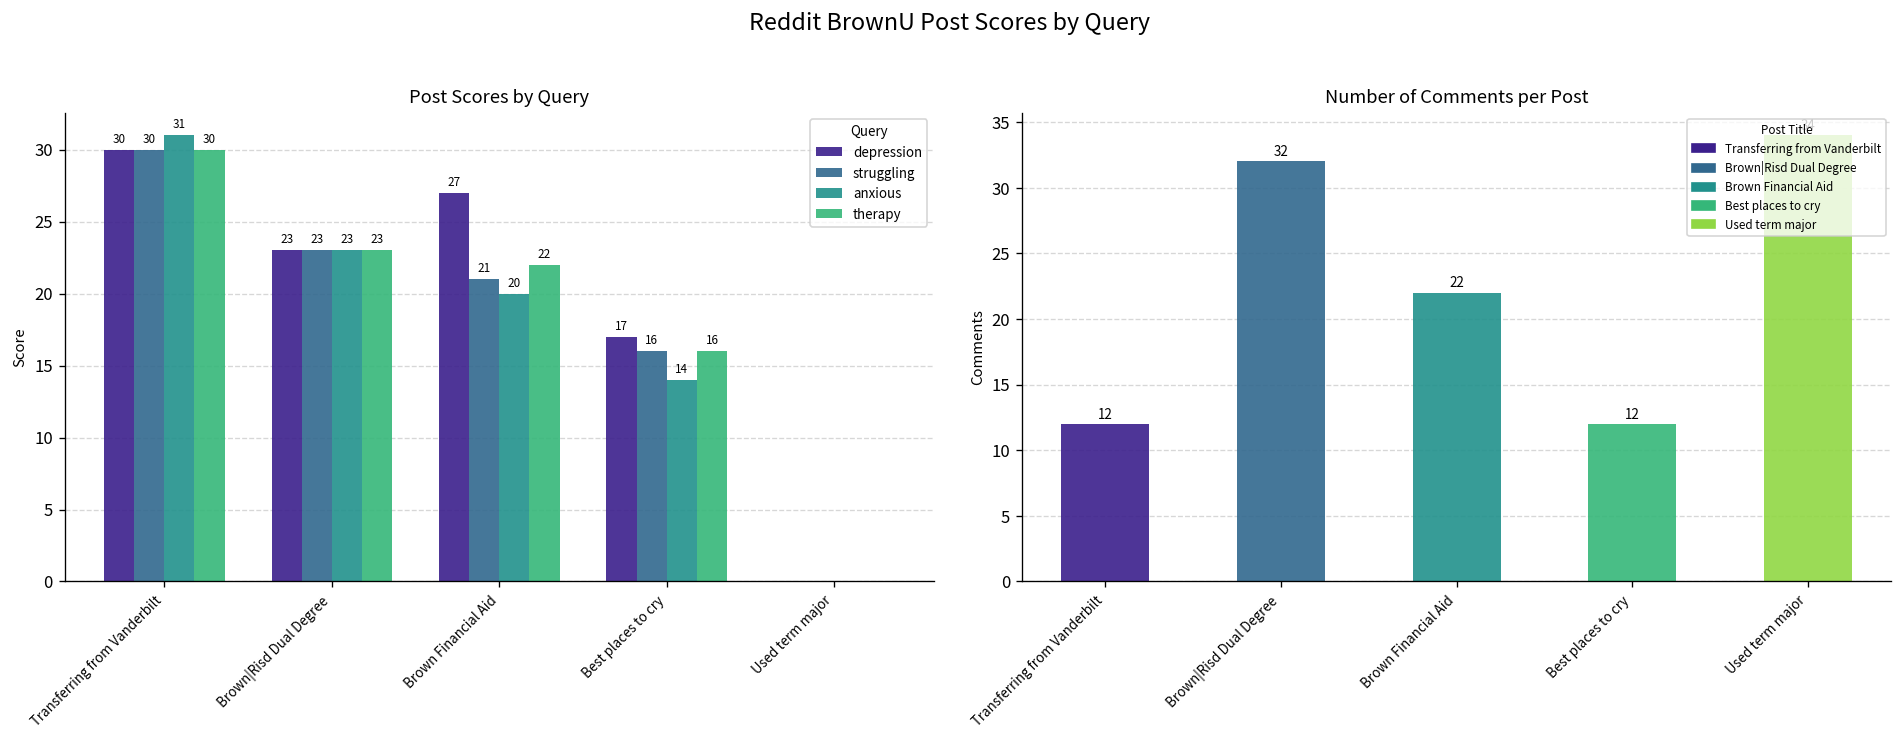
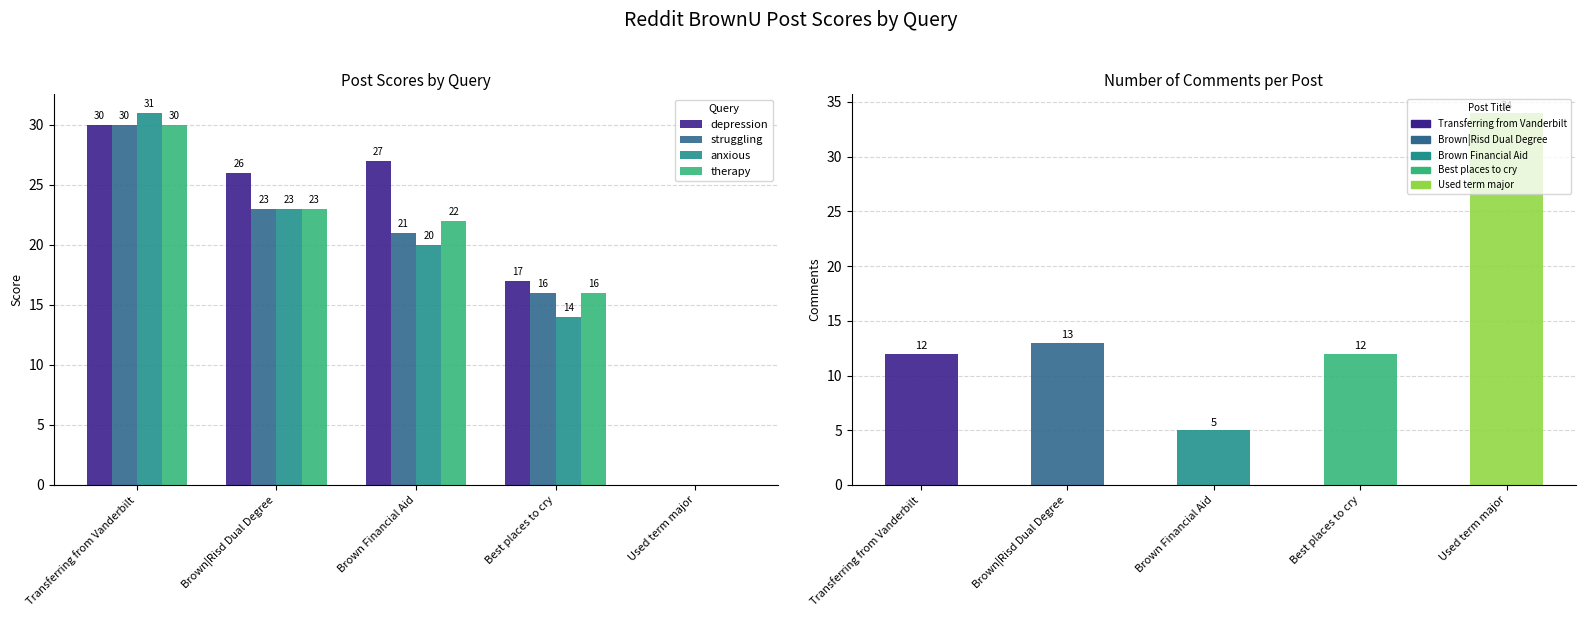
Post Scores by Query, depression, Brown|Risd Dual Degree: 23 -> 26
Number of Comments per Post, Brown|Risd Dual Degree: 32 -> 13
Number of Comments per Post, Brown Financial Aid: 22 -> 5
